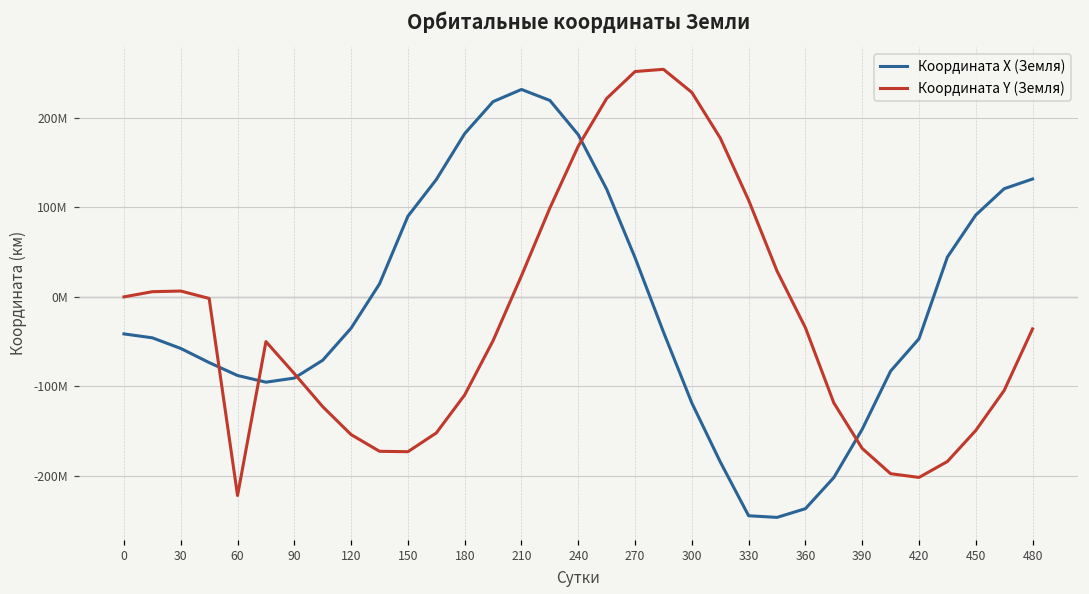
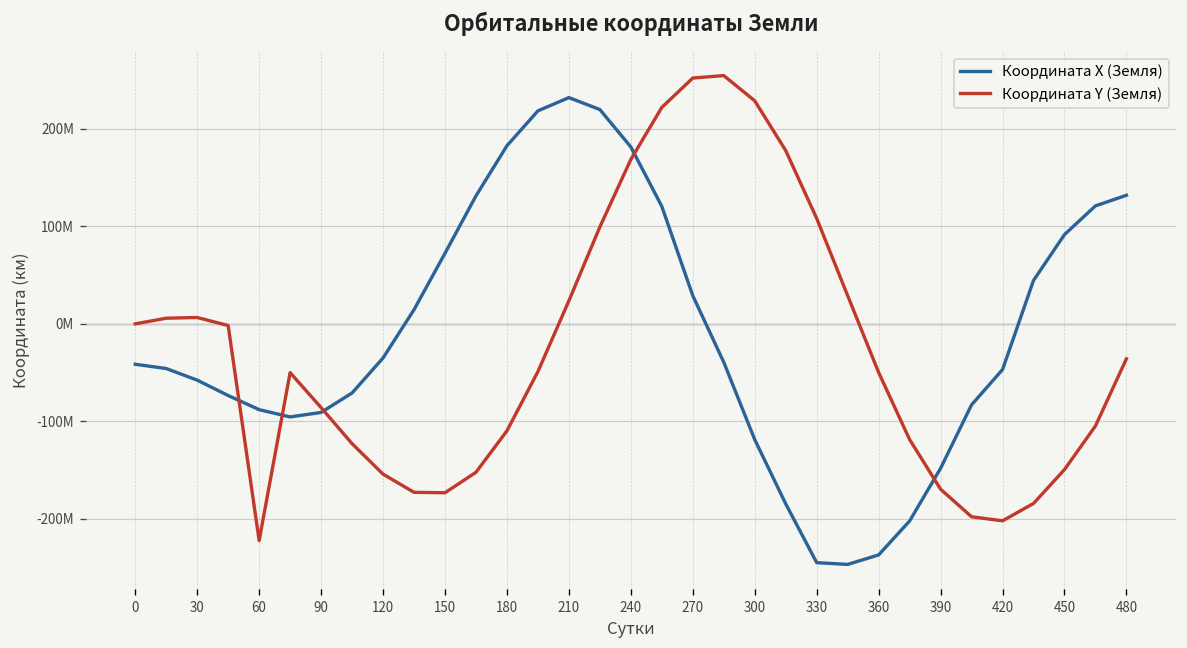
Координата X (Земля), 150: 90000000 -> 70000000
Координата X (Земля), 270: 40000000 -> 30000000
Координата Y (Земля), 360: -30000000 -> -50000000
